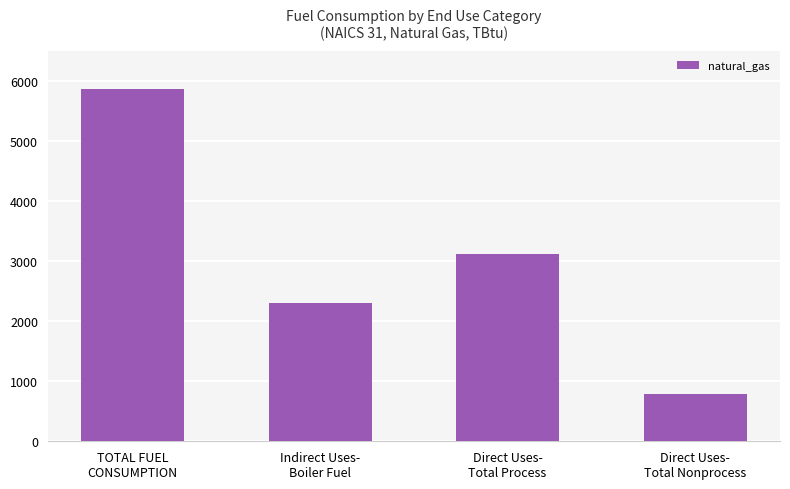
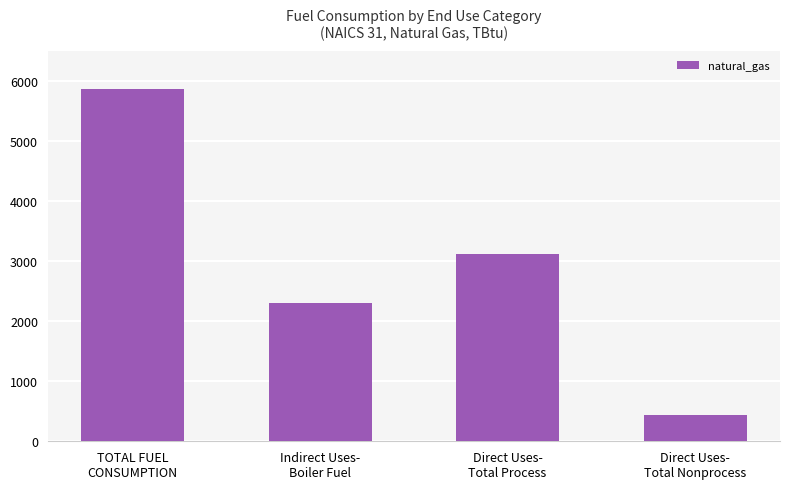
Direct Uses- Total Nonprocess: 800 -> 400
